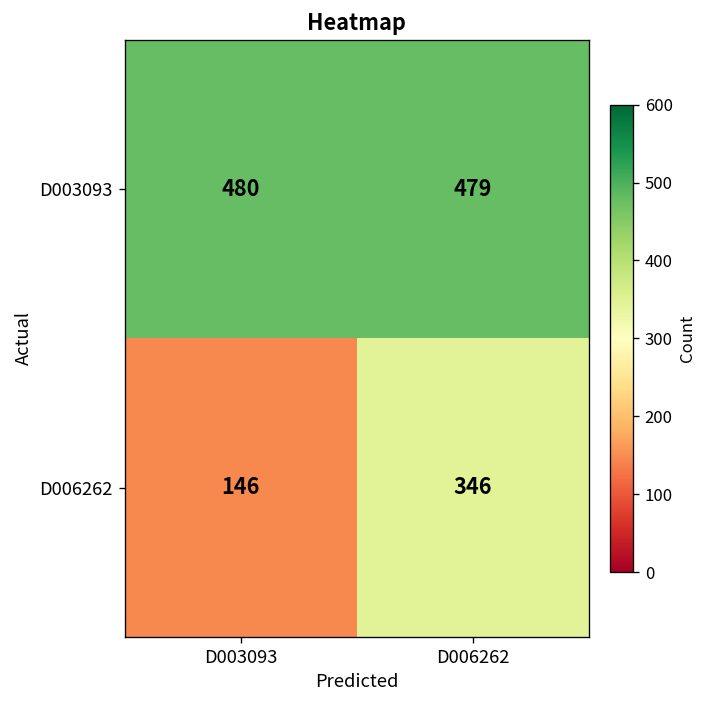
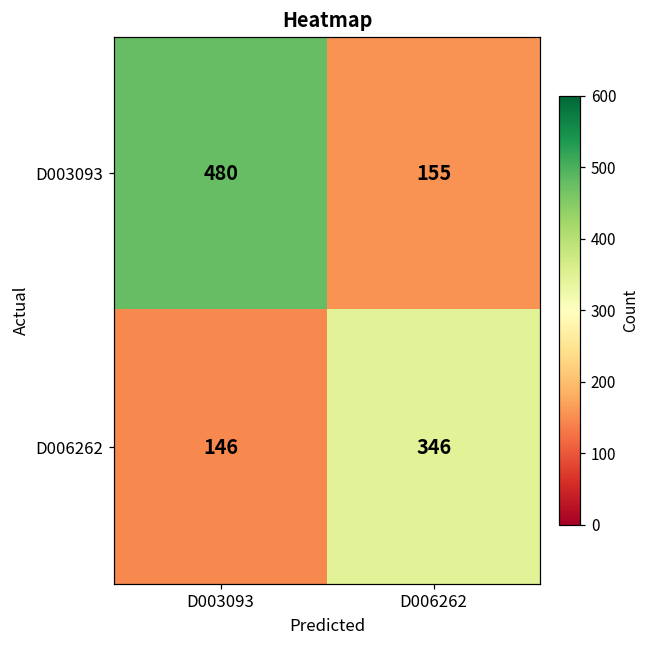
D003093, D006262: 479 -> 155
